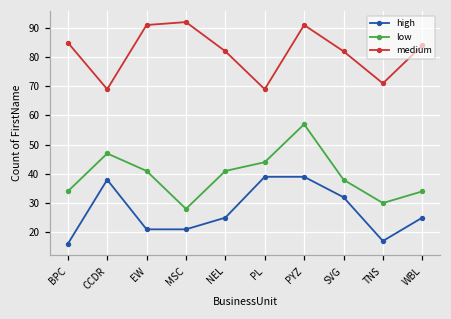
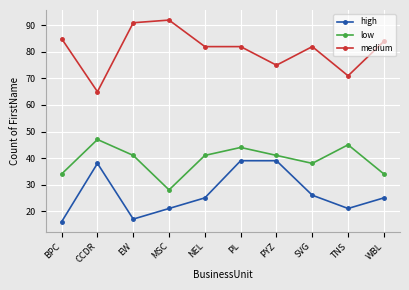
medium, CCDR: 69 -> 65
high, EW: 21 -> 17
medium, PL: 69 -> 82
low, PYZ: 57 -> 41
medium, PYZ: 91 -> 75
high, SVG: 32 -> 26
high, TNS: 17 -> 21
low, TNS: 30 -> 45
